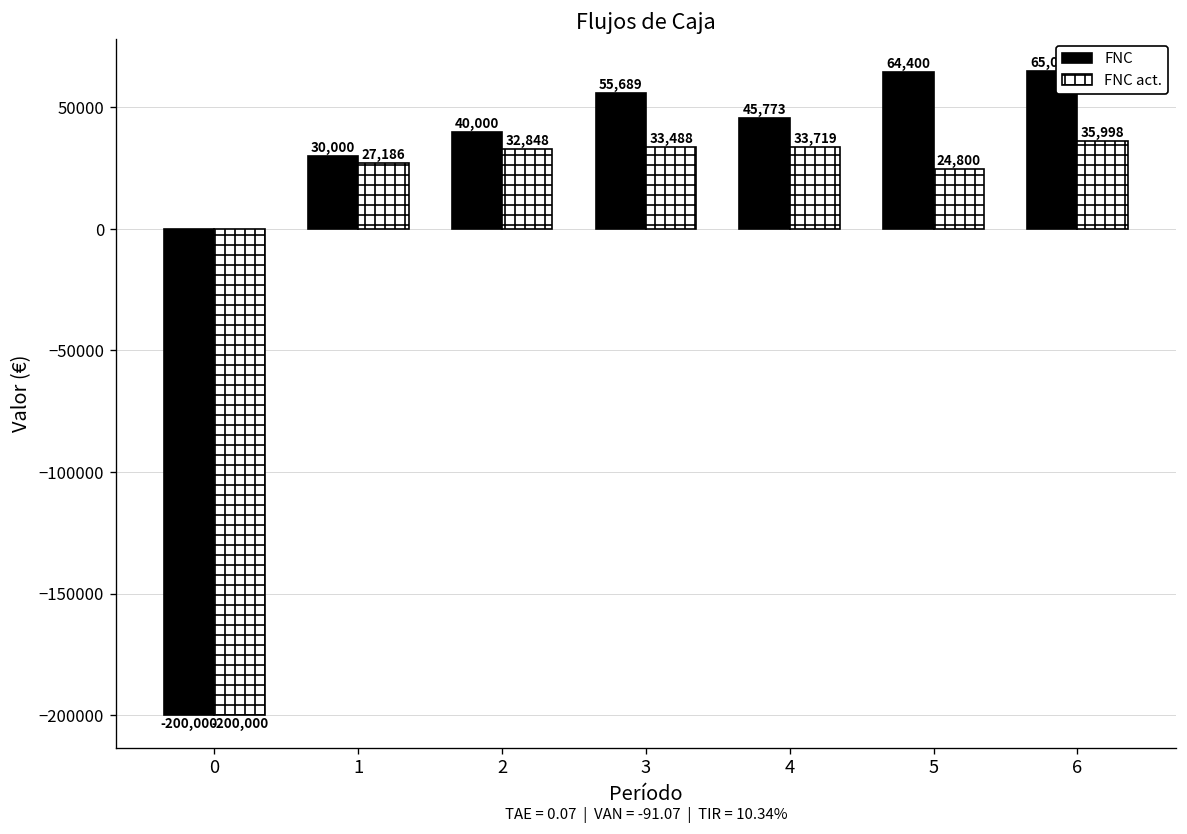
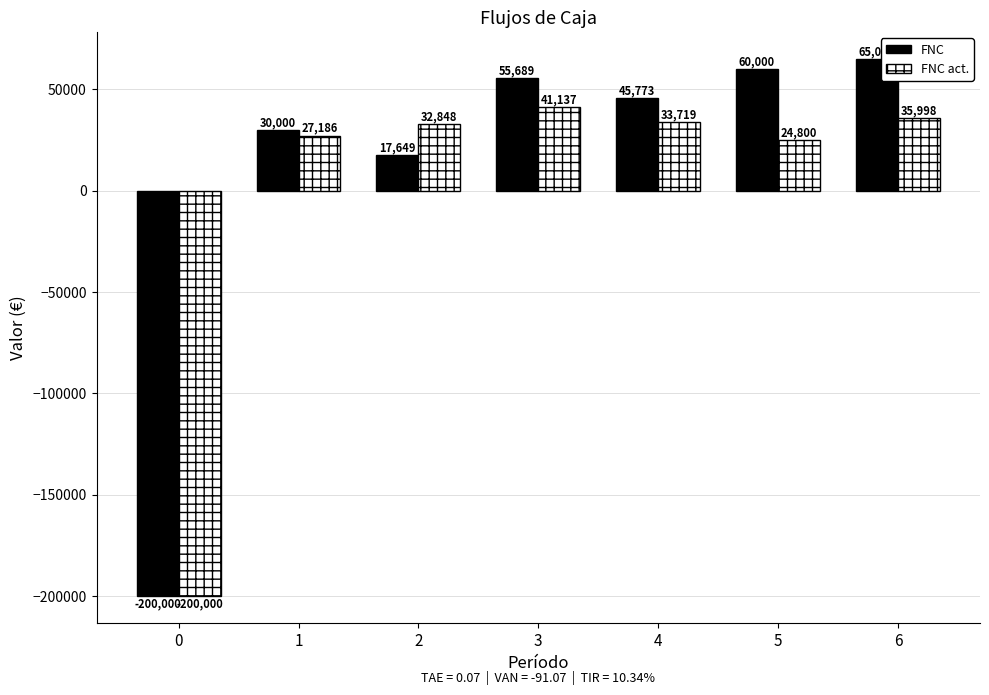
FNC, 2: 40,000 -> 17,649
FNC act., 3: 33,488 -> 41,137
FNC, 5: 64,400 -> 60,000
